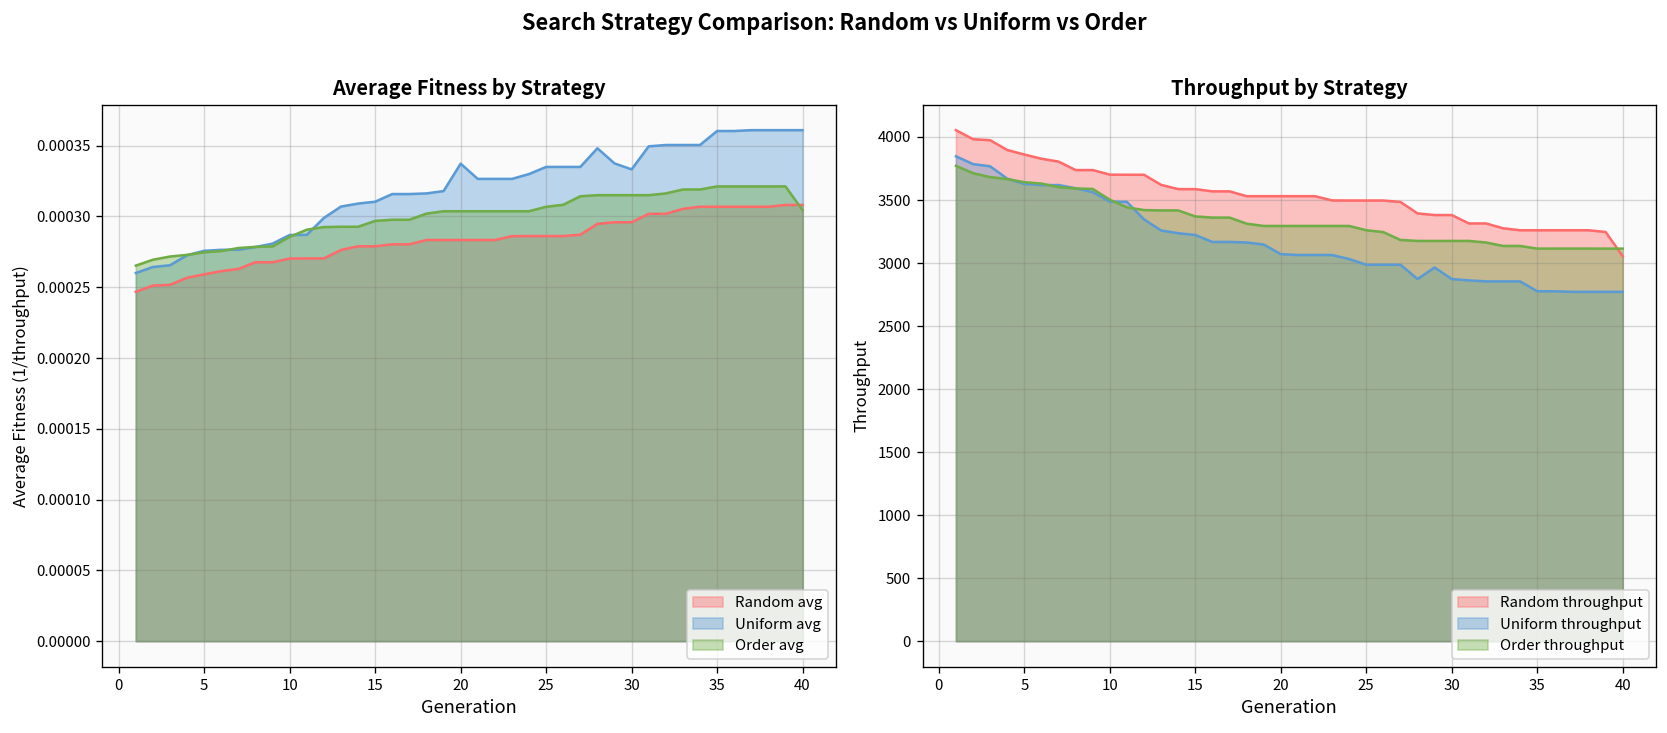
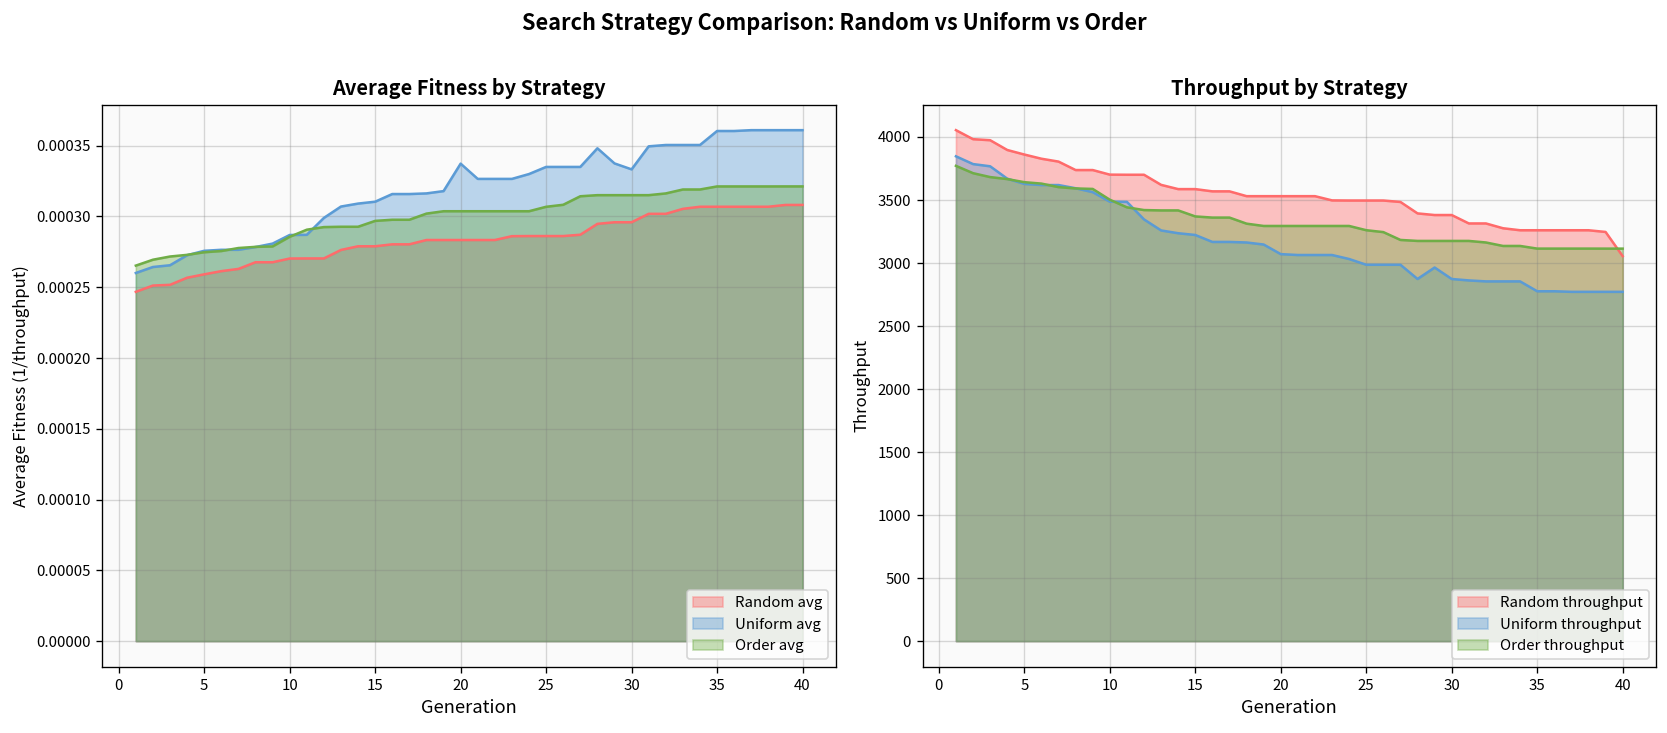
Average Fitness by Strategy, Order avg, 40: 0.000304 -> 0.000321
